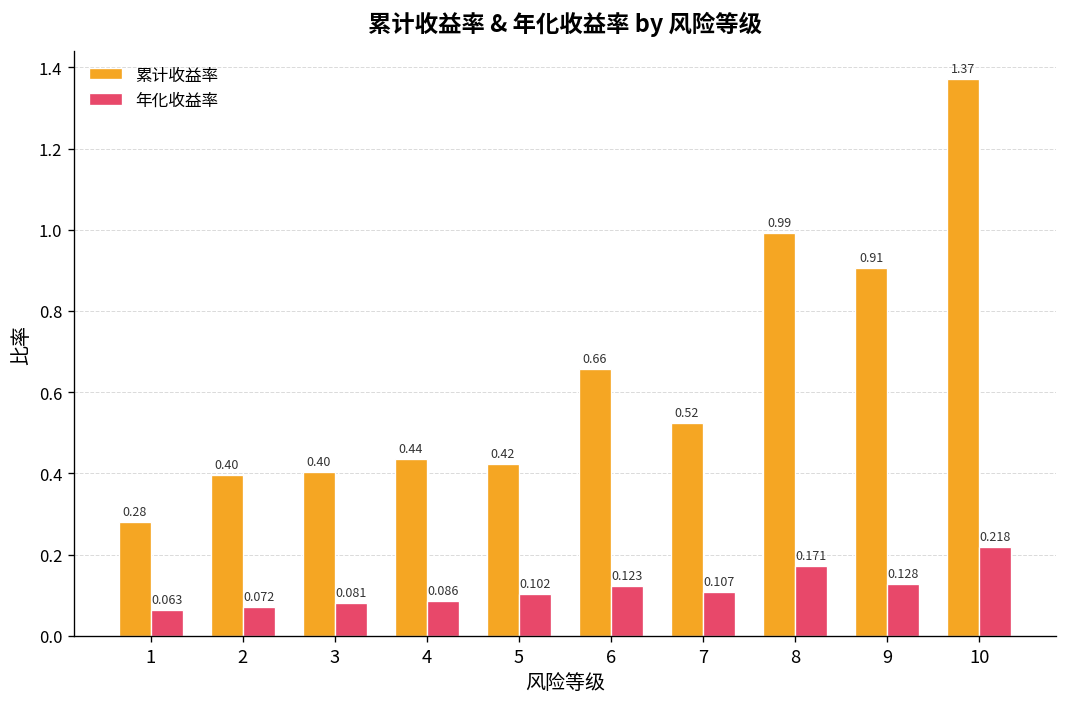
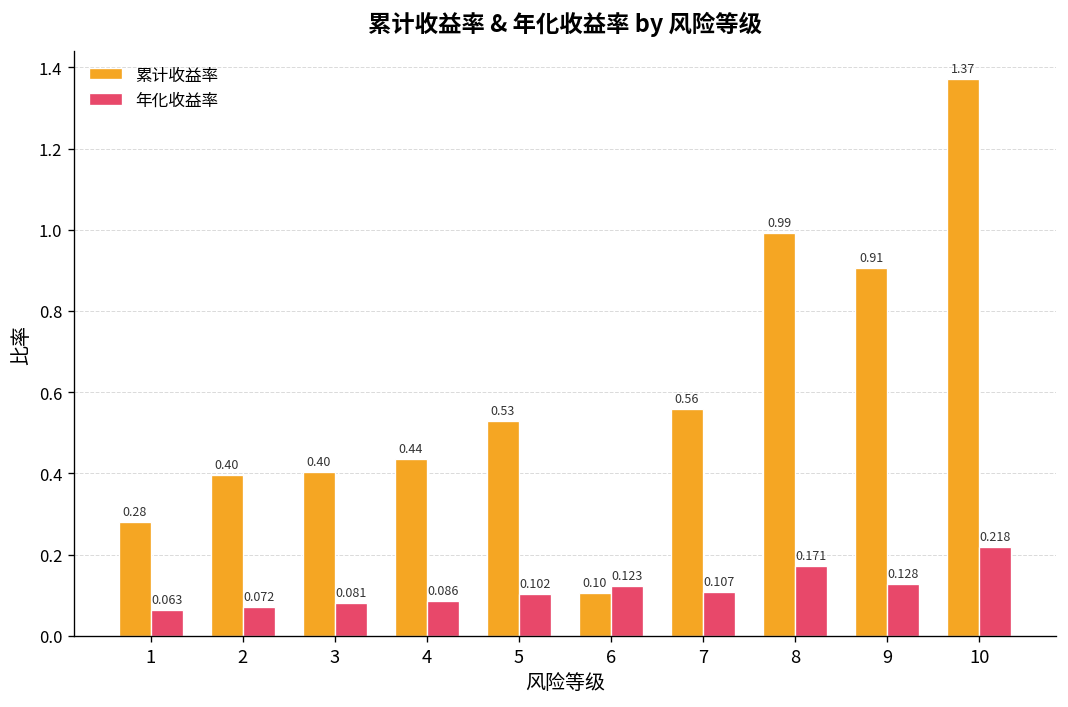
累计收益率, 5: 0.42 -> 0.53
累计收益率, 6: 0.66 -> 0.10
累计收益率, 7: 0.52 -> 0.56
